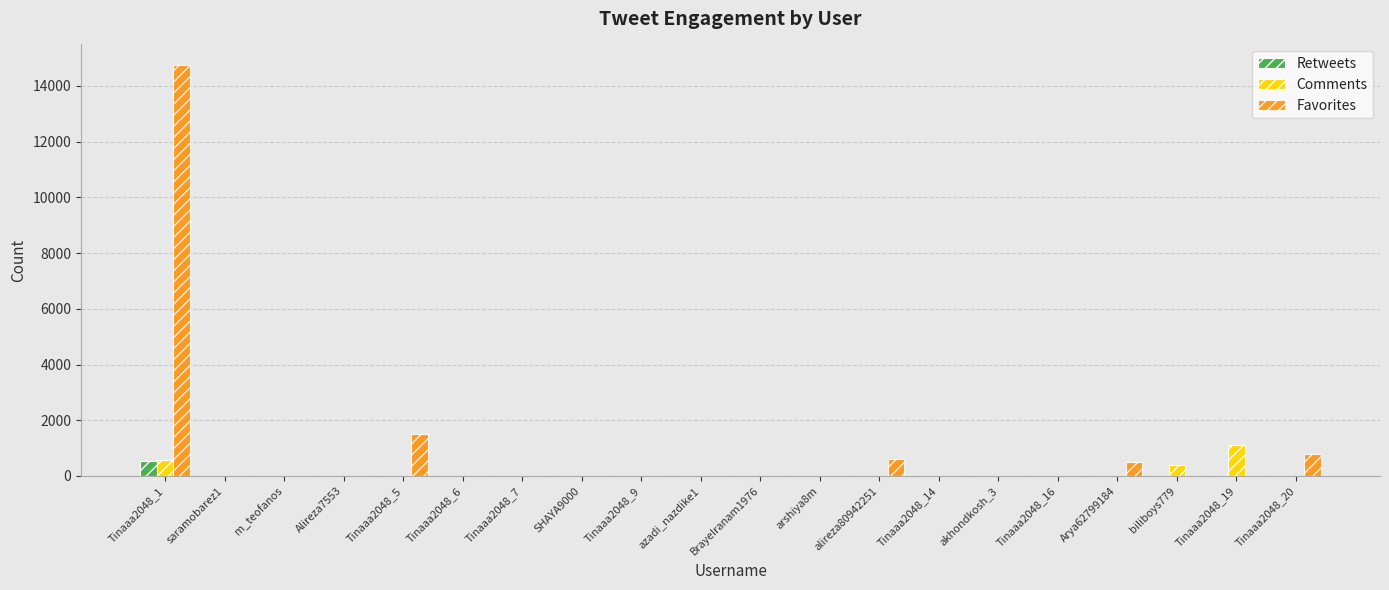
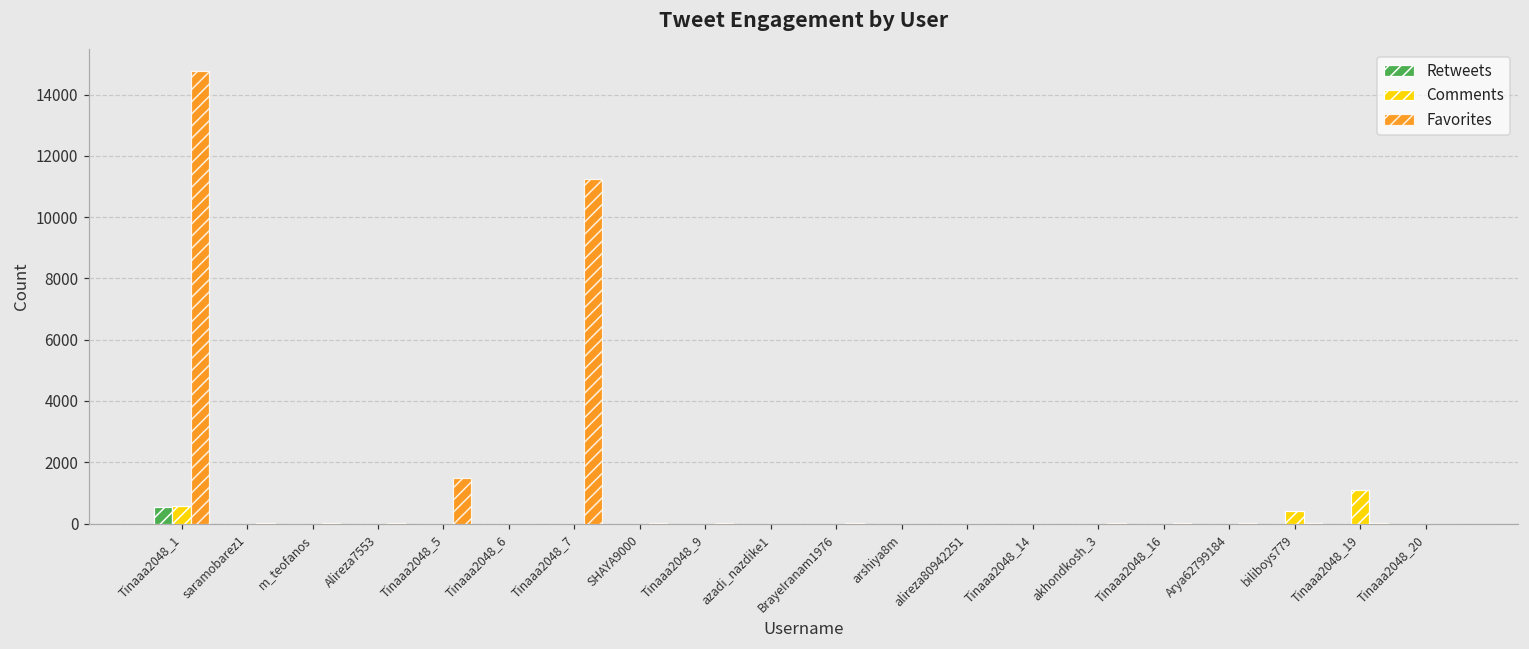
Favorites, Tinaaa2048_7: 0 -> 11300
Favorites, alireza80942251: 600 -> 0
Favorites, Arya62799184: 500 -> 0
Favorites, Tinaaa2048_20: 800 -> 0
